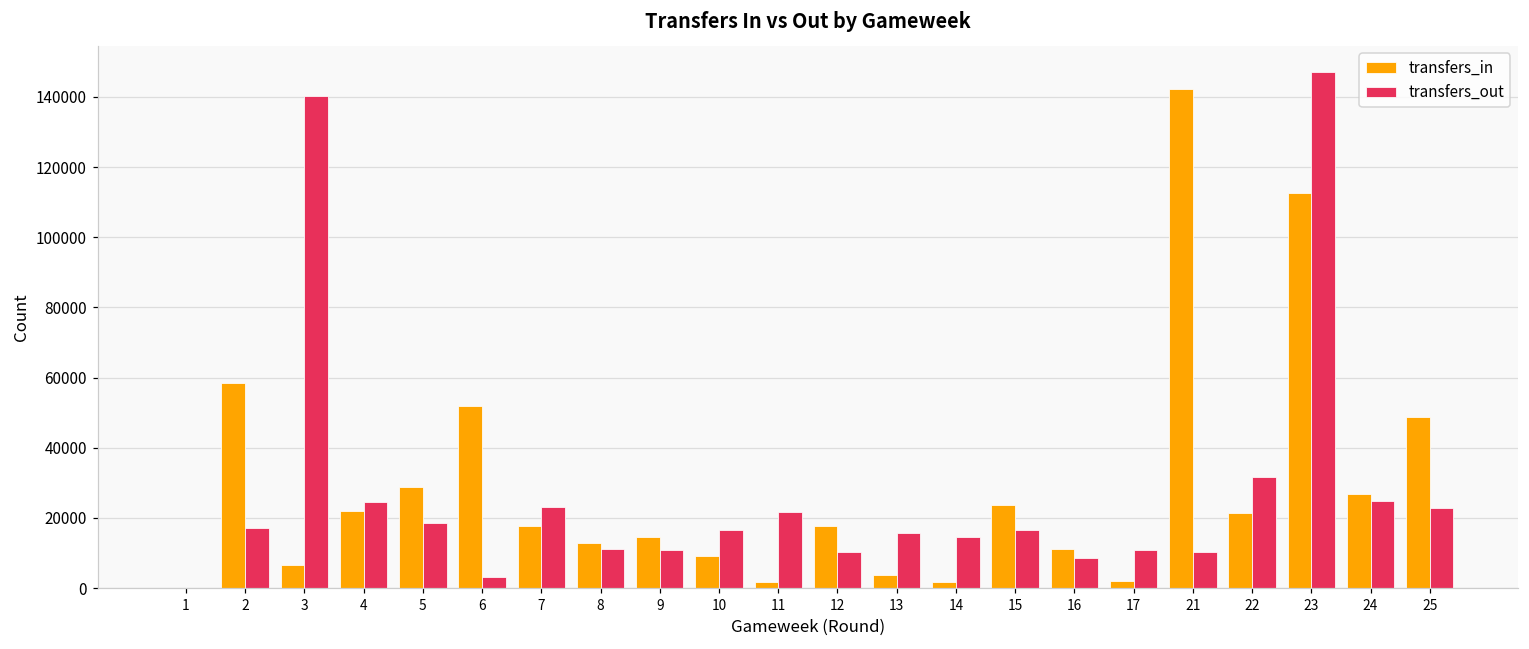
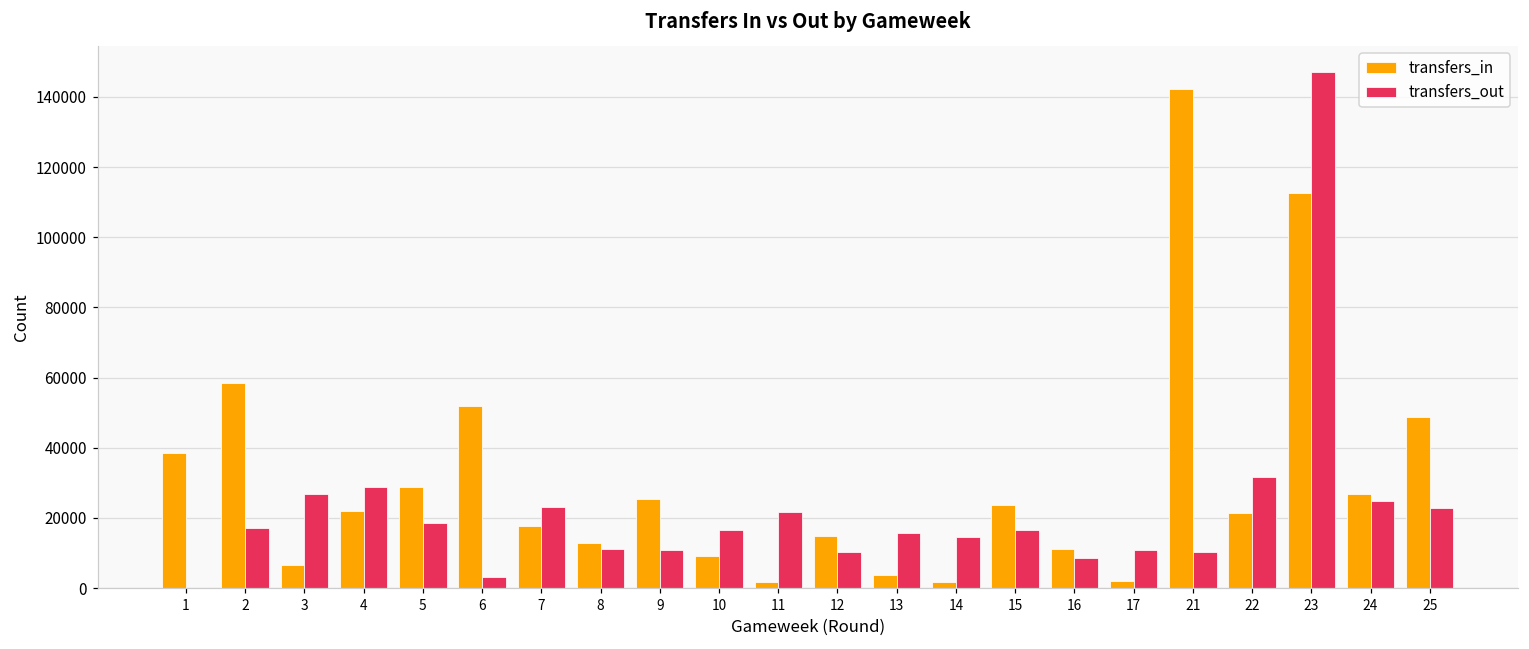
transfers_in, 1: 0 -> 39000
transfers_out, 3: 140000 -> 27000
transfers_out, 4: 25000 -> 29000
transfers_in, 9: 15000 -> 25000
transfers_in, 12: 18000 -> 15000
